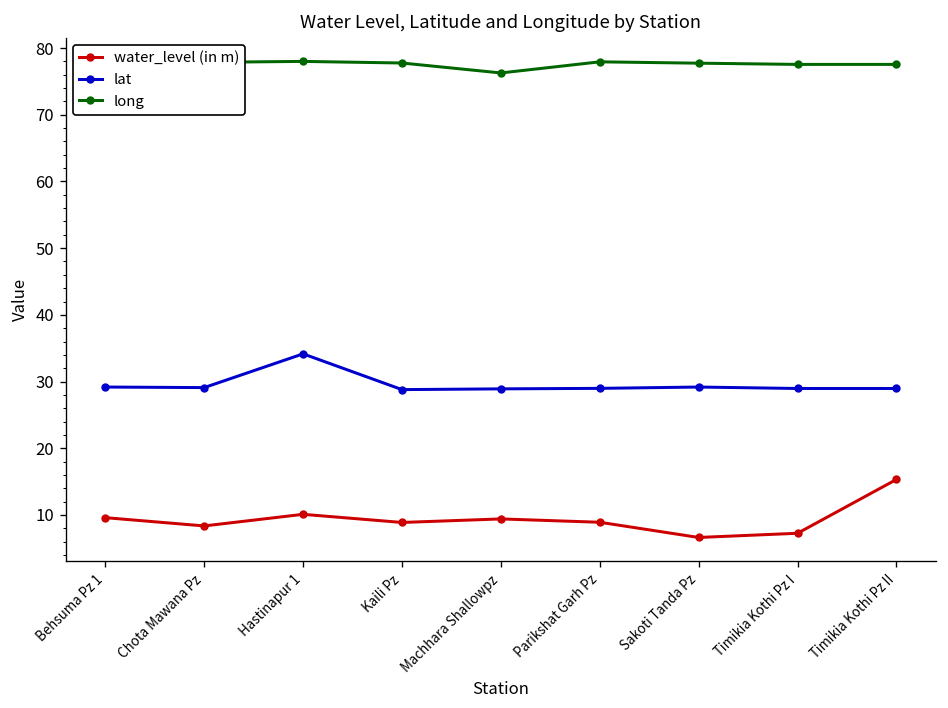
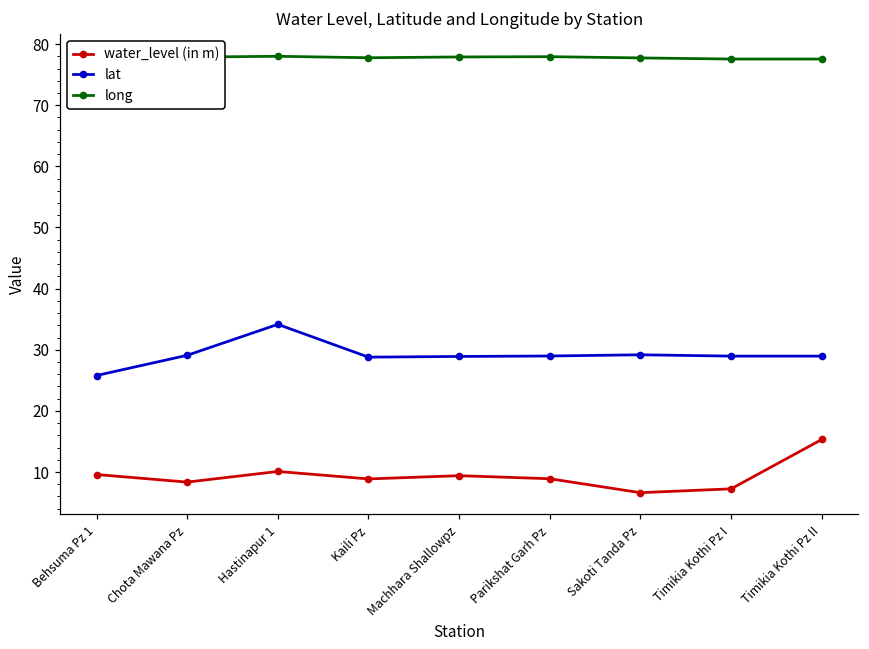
lat, Behsuma Pz 1: 29 -> 26
long, Machhara Shallowpz: 76 -> 78
